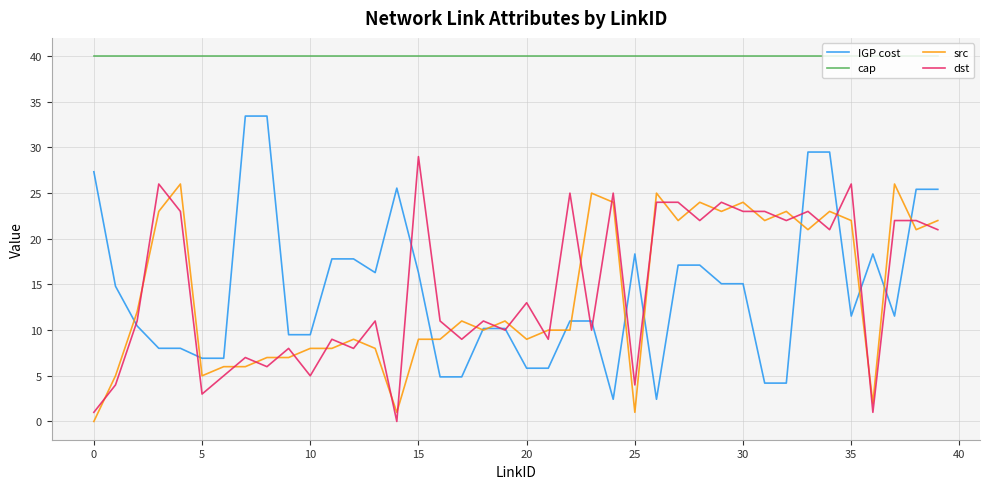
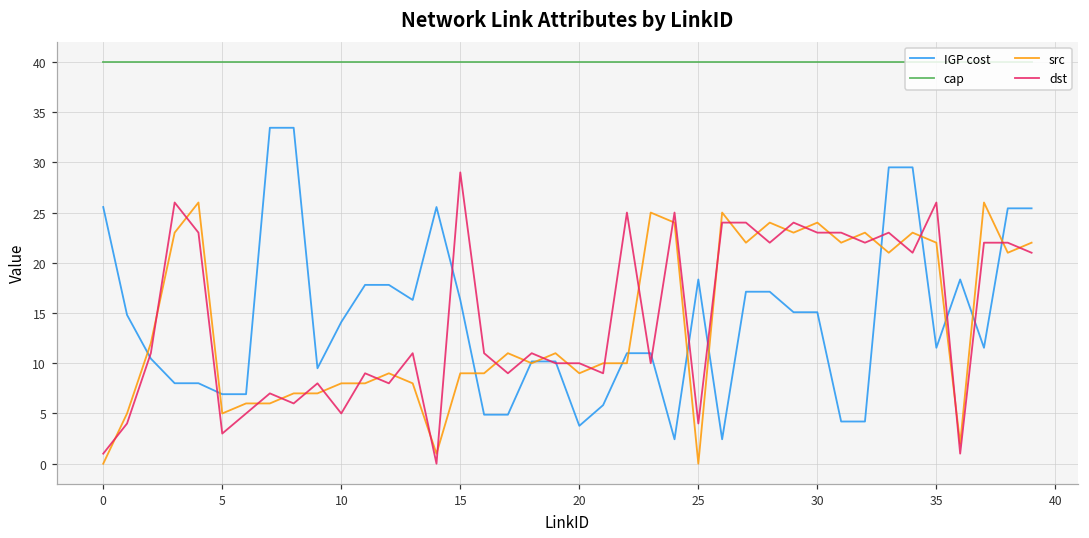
IGP cost, 0: 27 -> 26
IGP cost, 10: 10 -> 14
IGP cost, 20: 6 -> 4
dst, 20: 13 -> 10
src, 25: 1 -> 0
